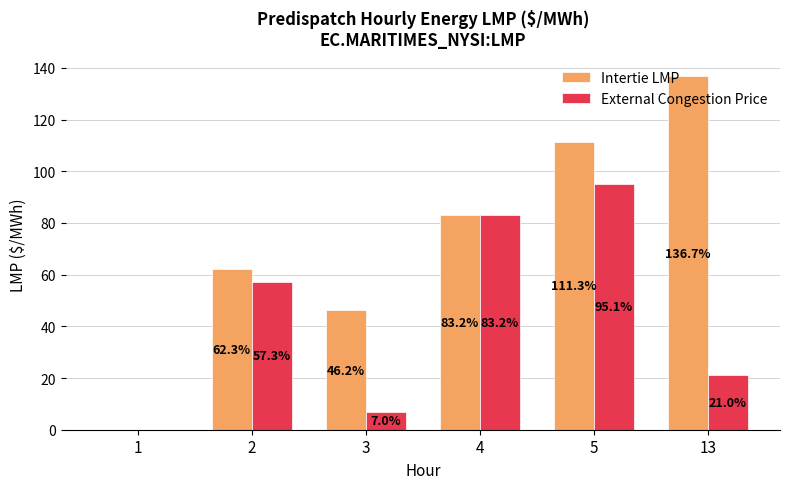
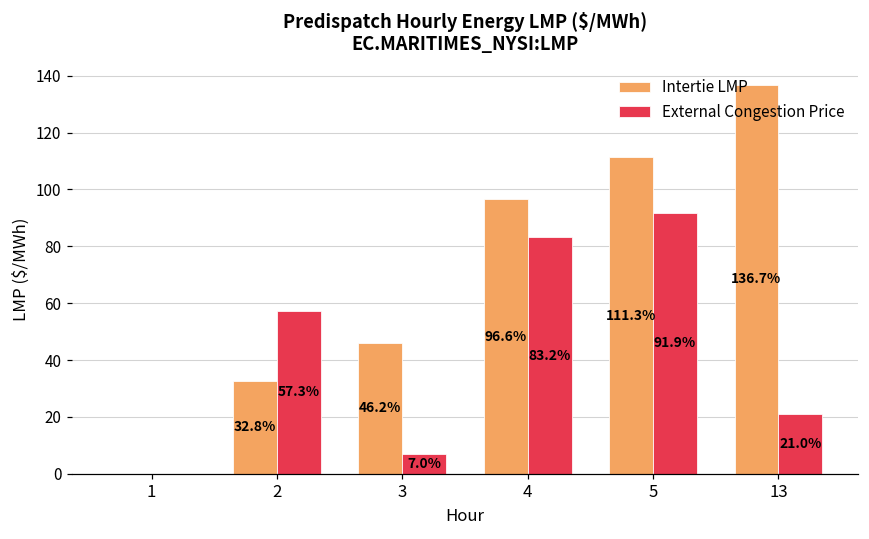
Intertie LMP, 2: 62.3% -> 32.8%
Intertie LMP, 4: 83.2% -> 96.6%
External Congestion Price, 5: 95.1% -> 91.9%
